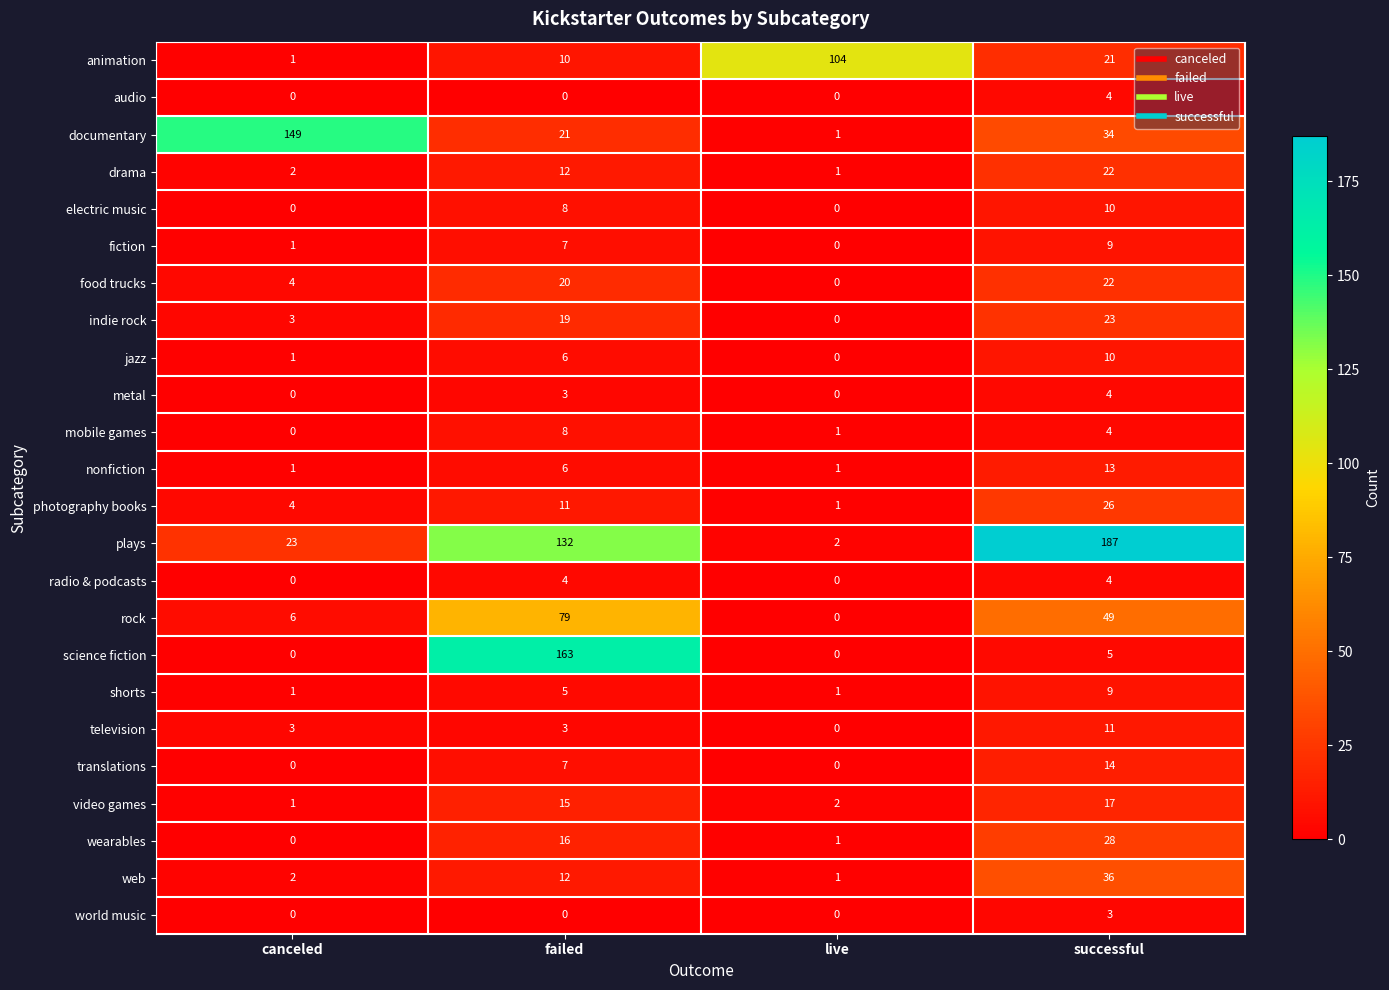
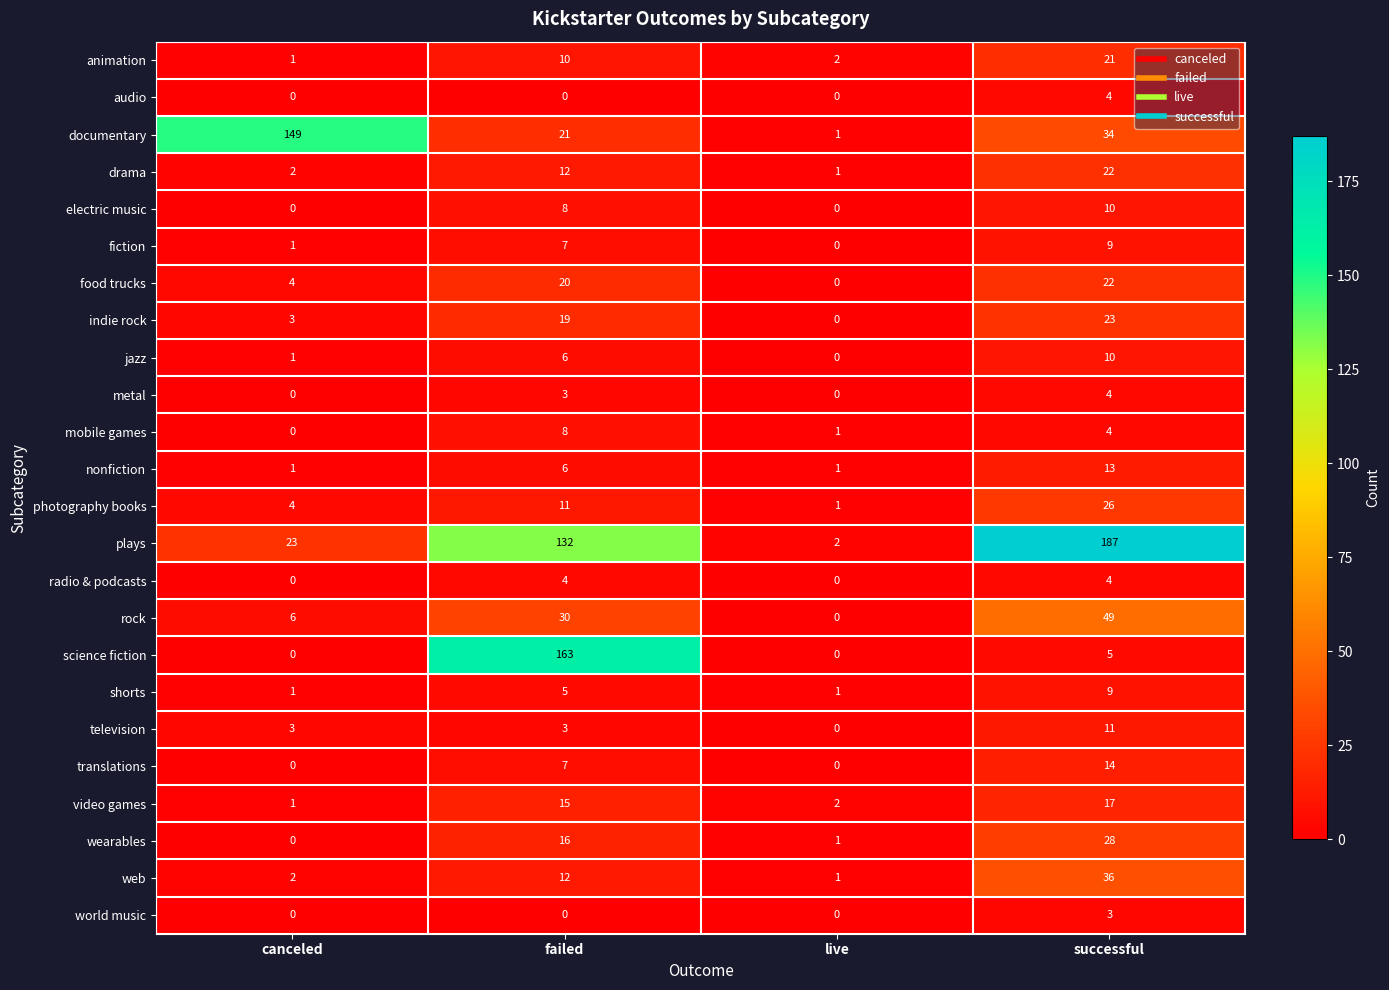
animation, live: 104 -> 2
rock, failed: 79 -> 30
